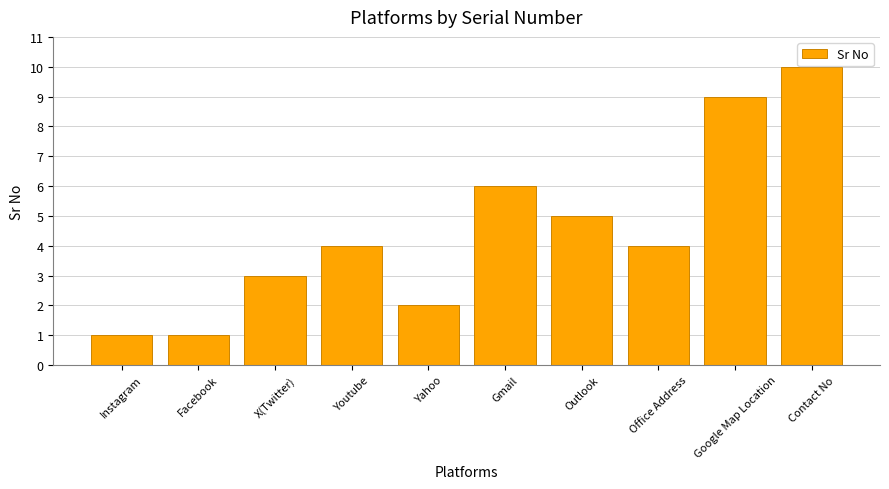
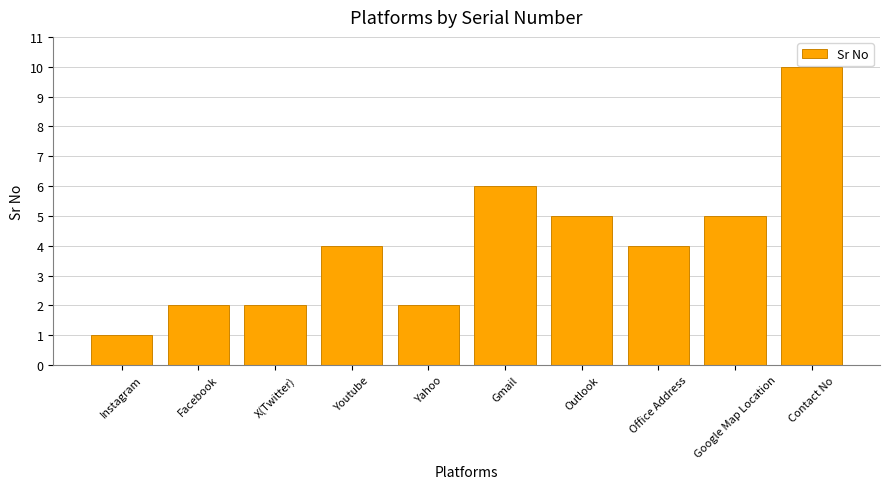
Facebook: 1 -> 2
X(Twitter): 3 -> 2
Google Map Location: 9 -> 5
